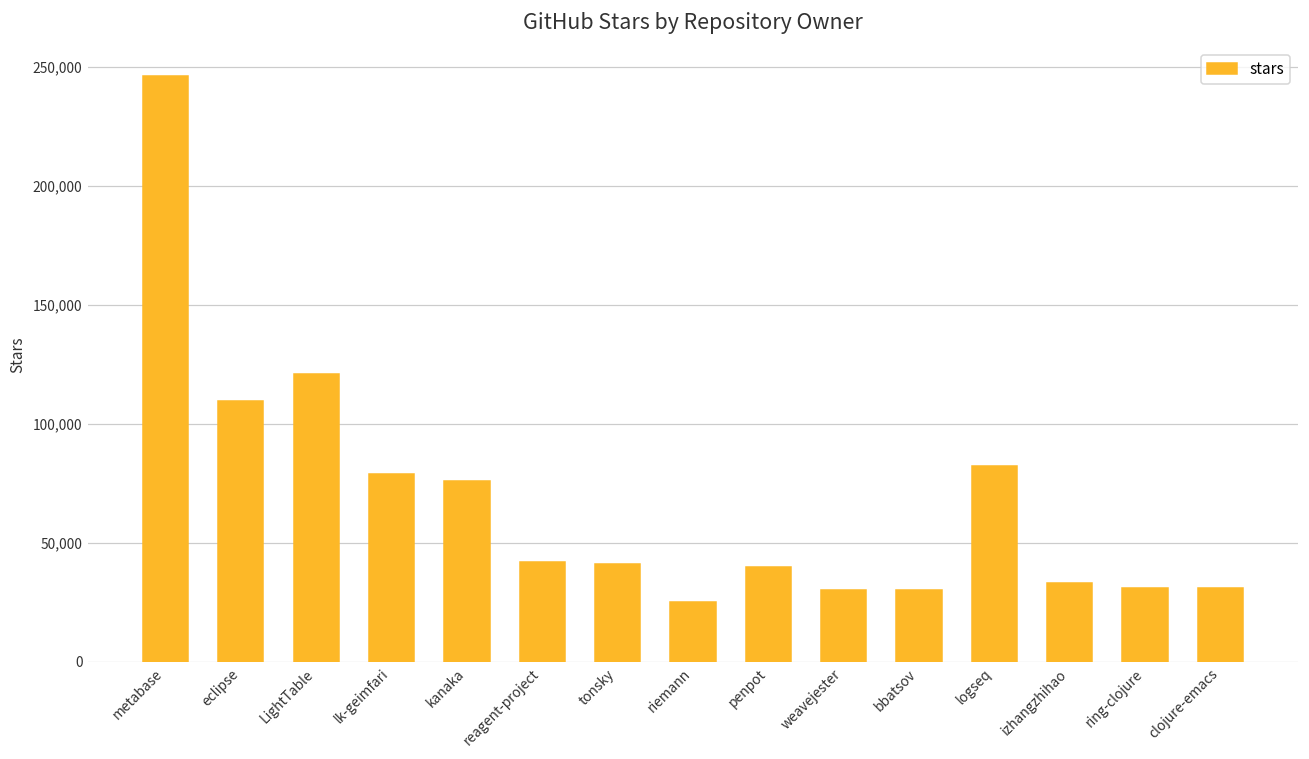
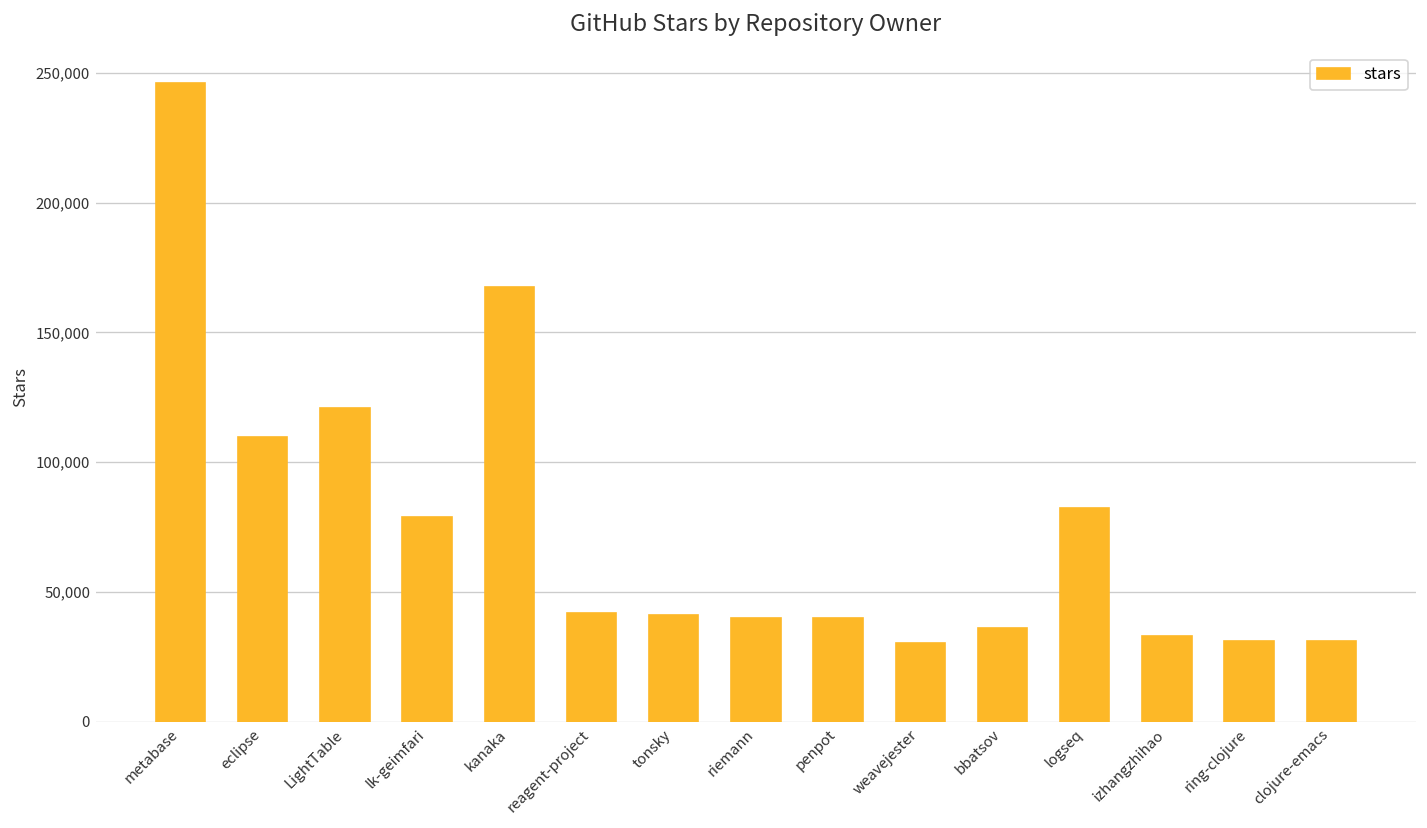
kanaka: 76,000 -> 168,000
riemann: 25,000 -> 40,000
bbatsov: 30,000 -> 36,000
